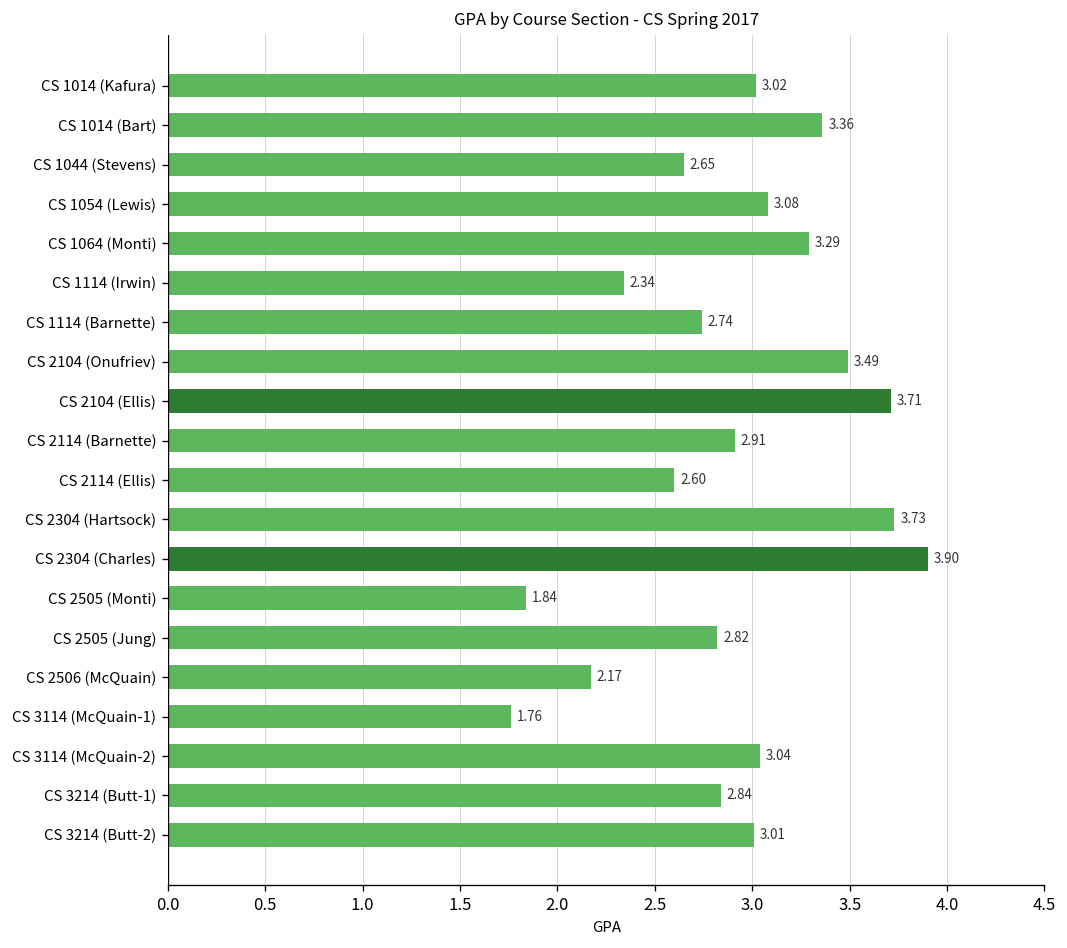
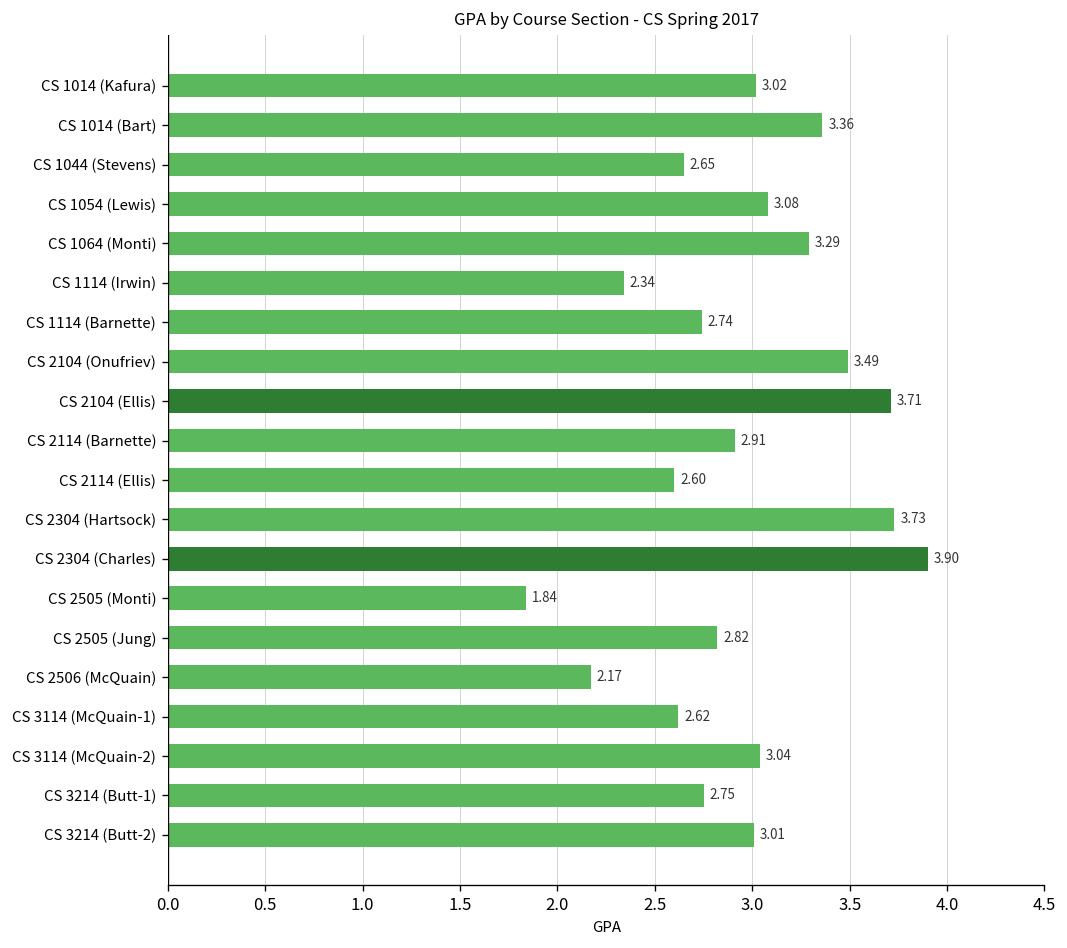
CS 3114 (McQuain-1): 1.76 -> 2.62
CS 3214 (Butt-1): 2.84 -> 2.75
